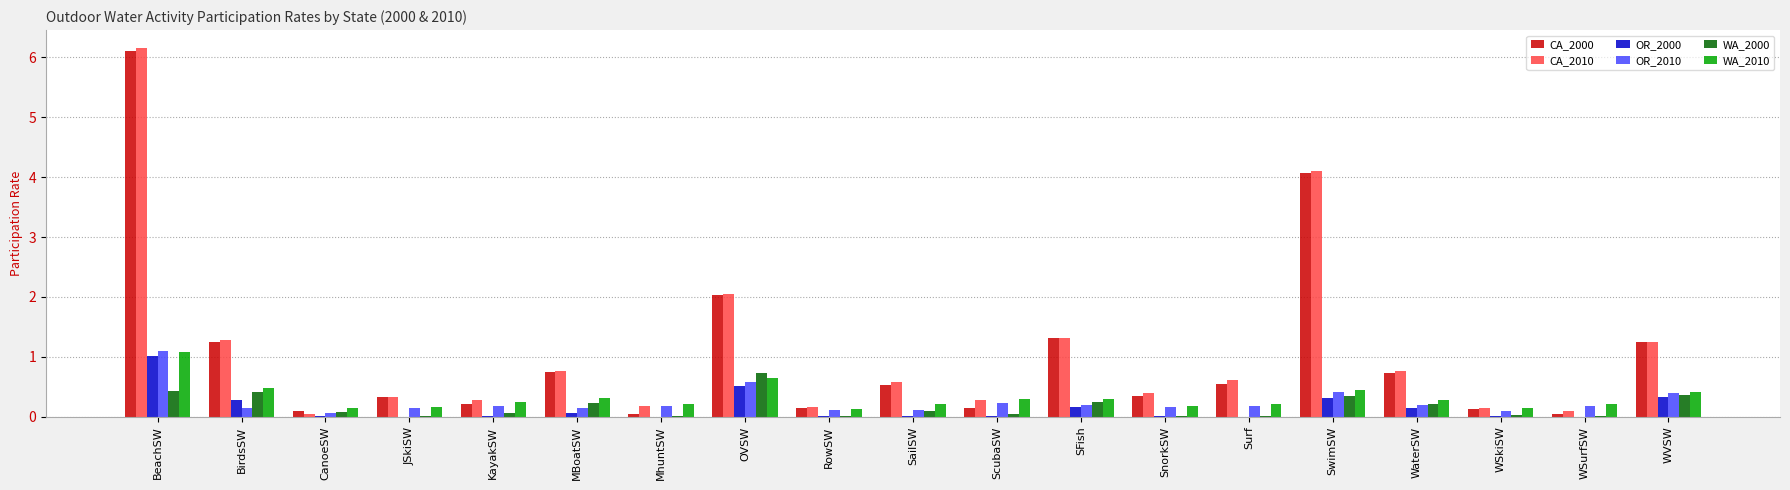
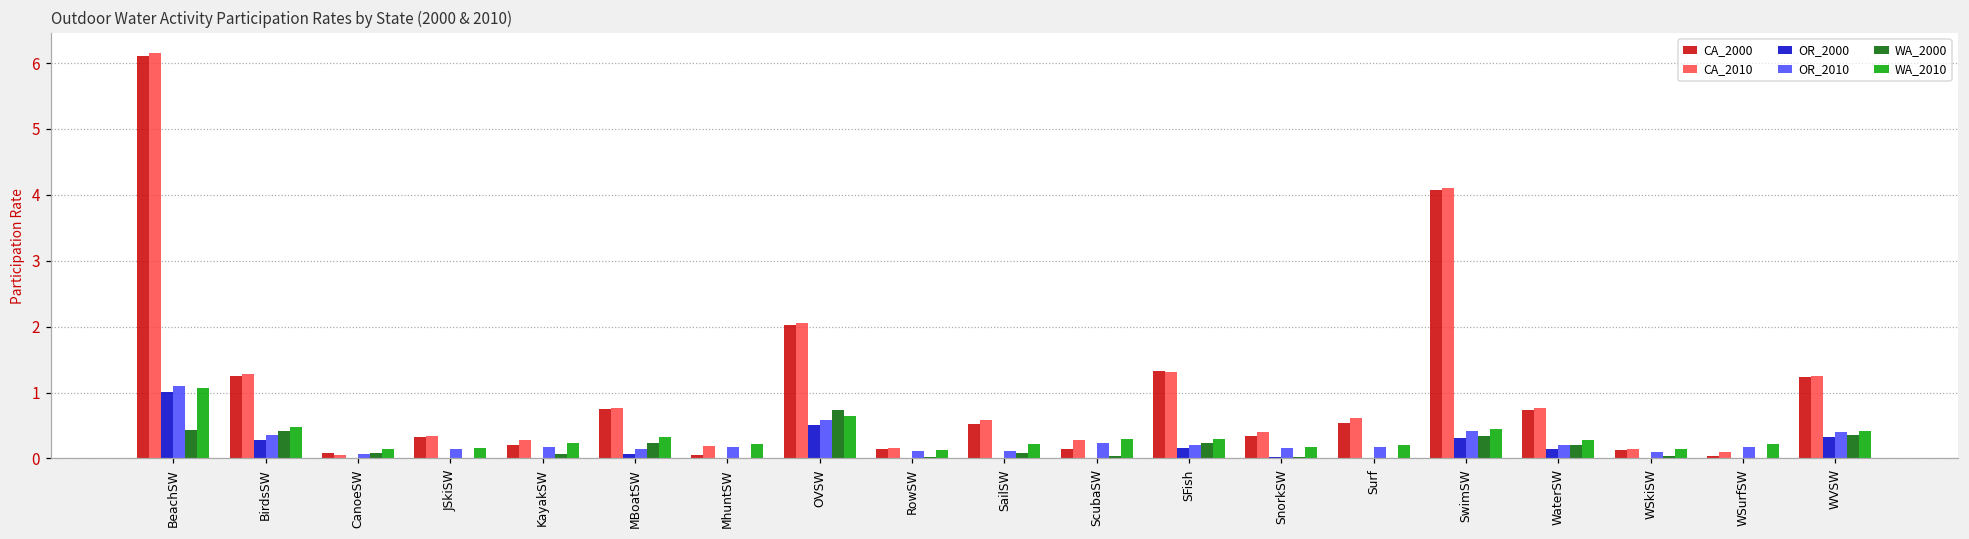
OR_2010, BirdsSW: 0.1 -> 0.3
